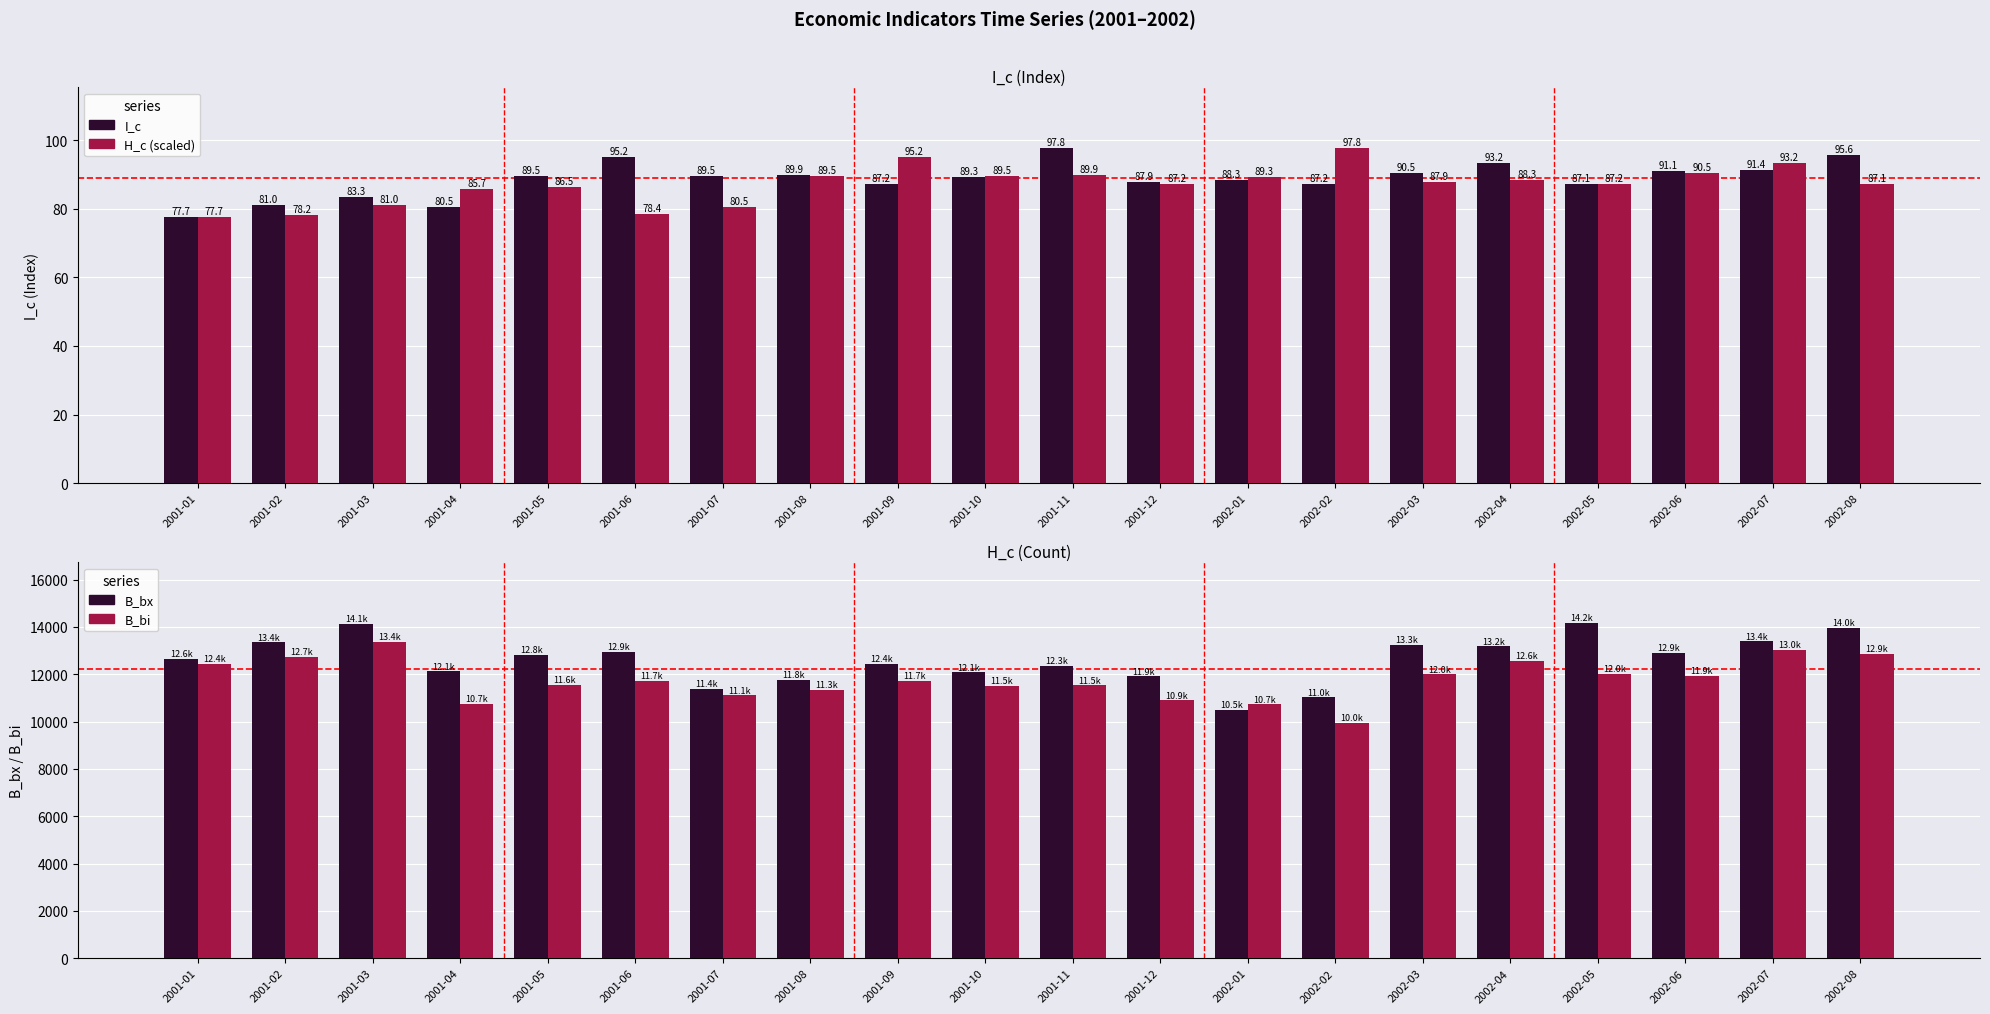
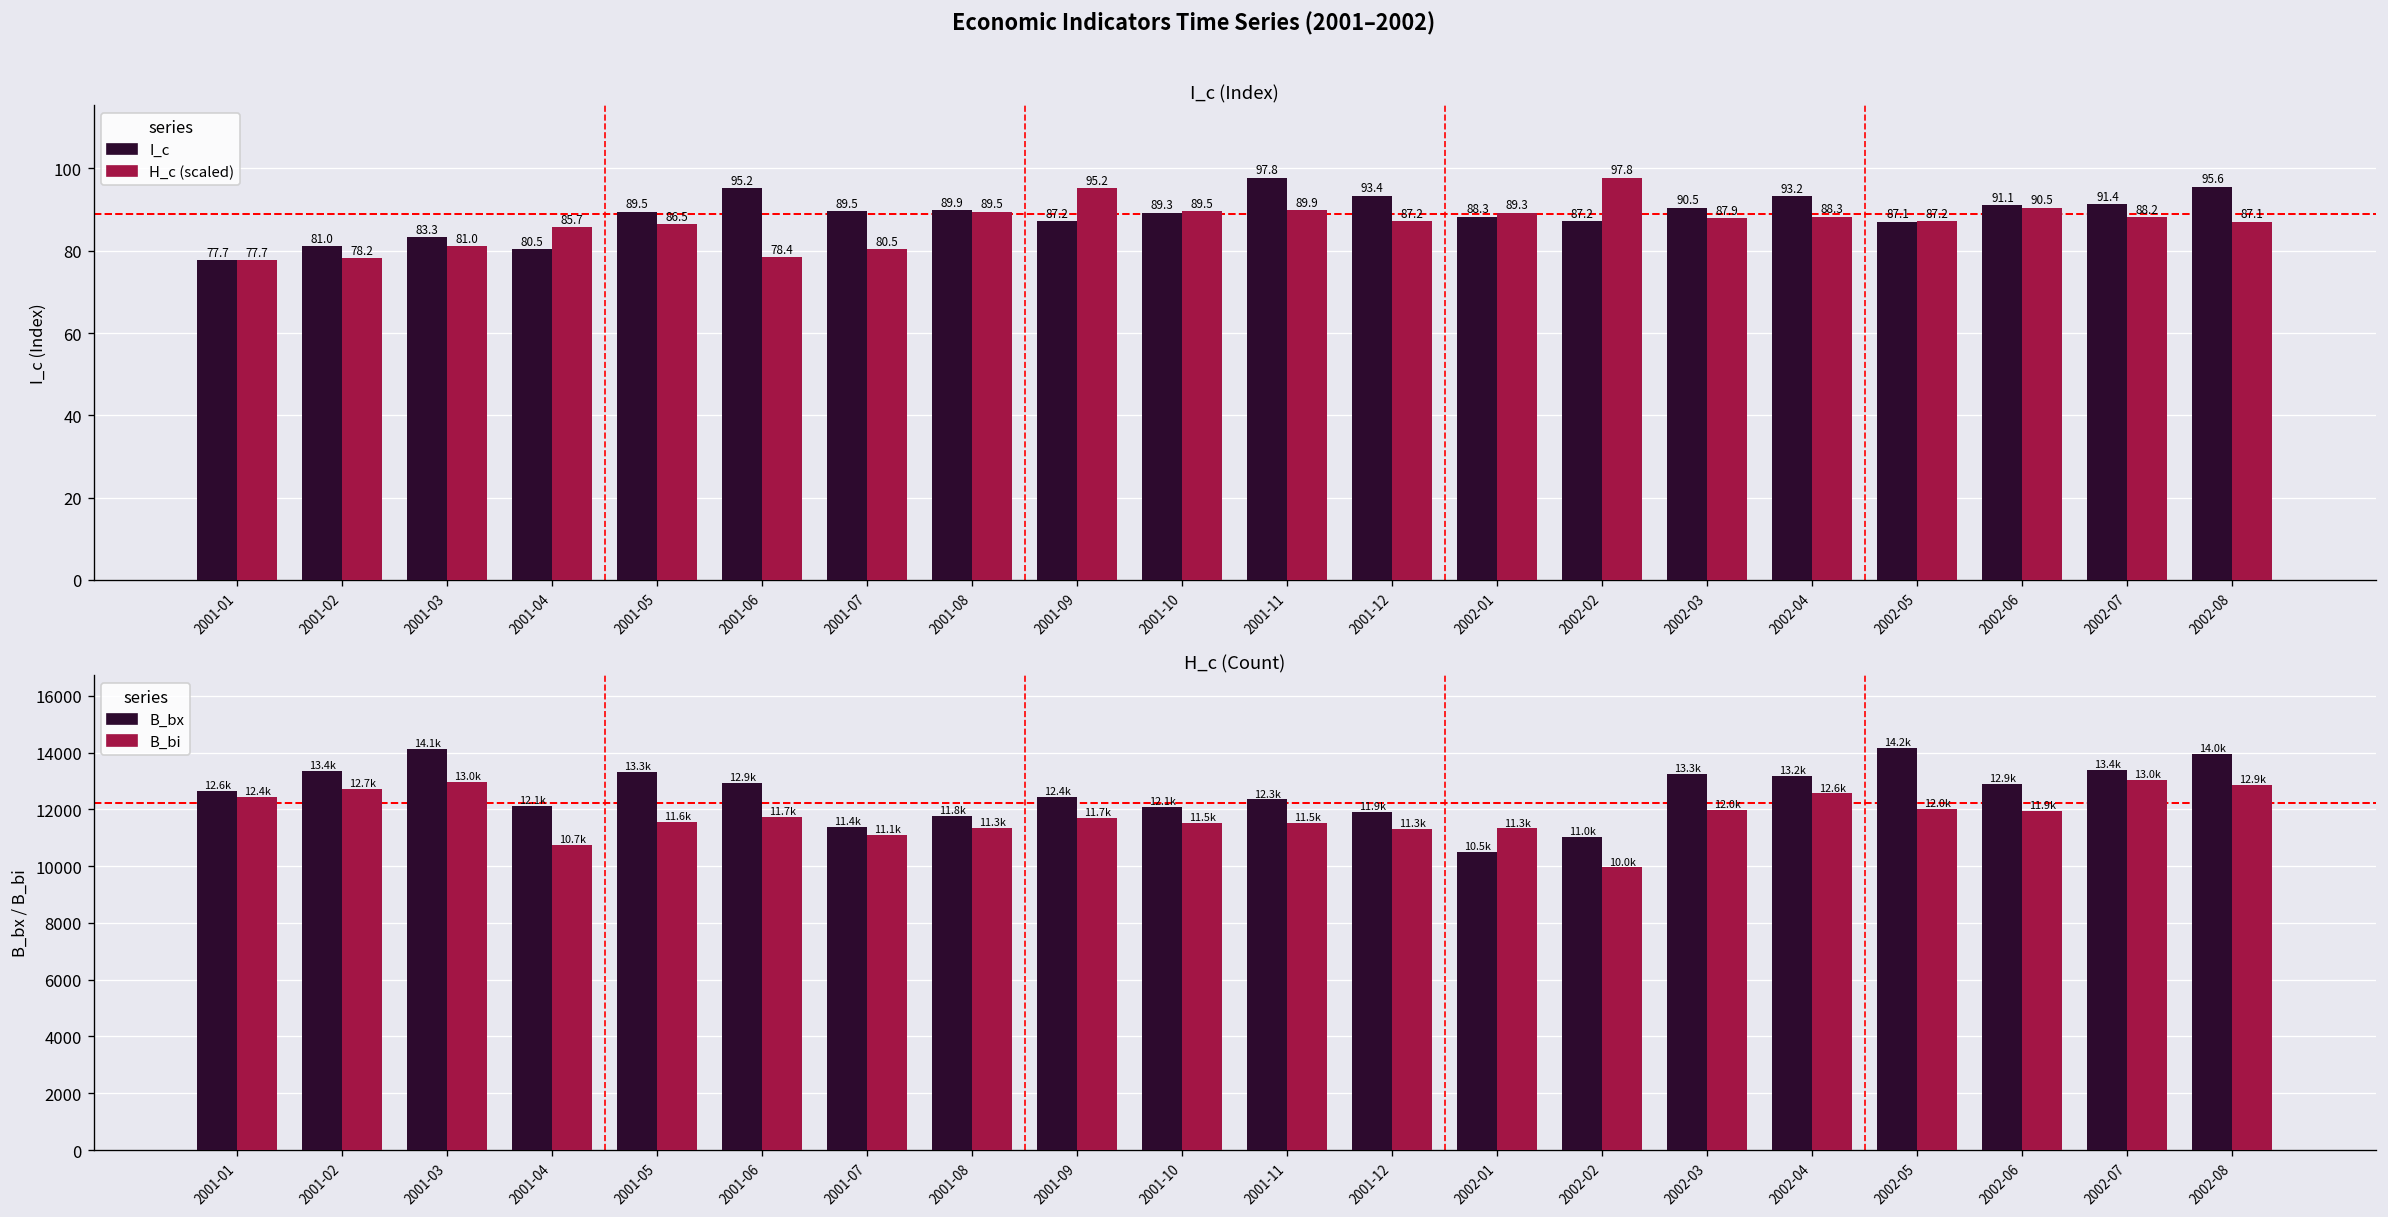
I_c (Index), I_c, 2001-12: 87.9 -> 93.4
I_c (Index), H_c (scaled), 2002-07: 93.2 -> 88.2
H_c (Count), B_bi, 2001-03: 13.4k -> 13.0k
H_c (Count), B_bx, 2001-05: 12.8k -> 13.3k
H_c (Count), B_bi, 2001-12: 10.9k -> 11.3k
H_c (Count), B_bi, 2002-01: 10.7k -> 11.3k
